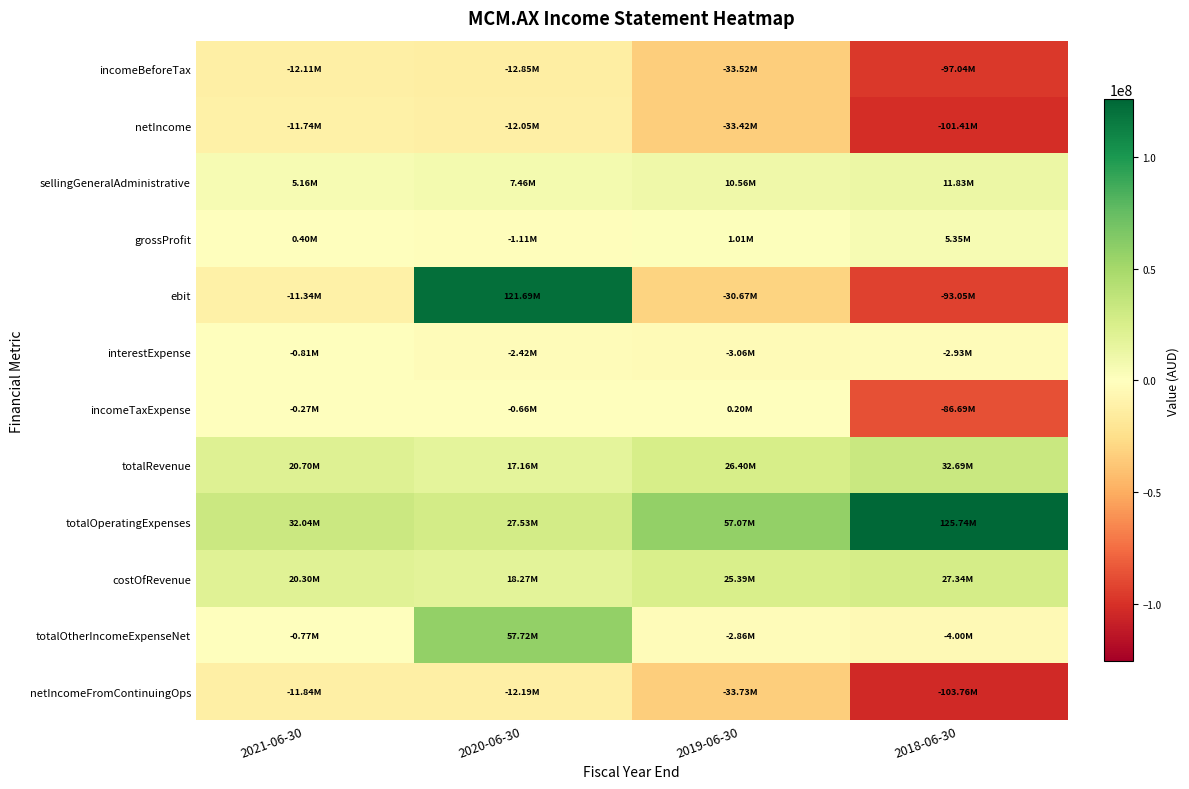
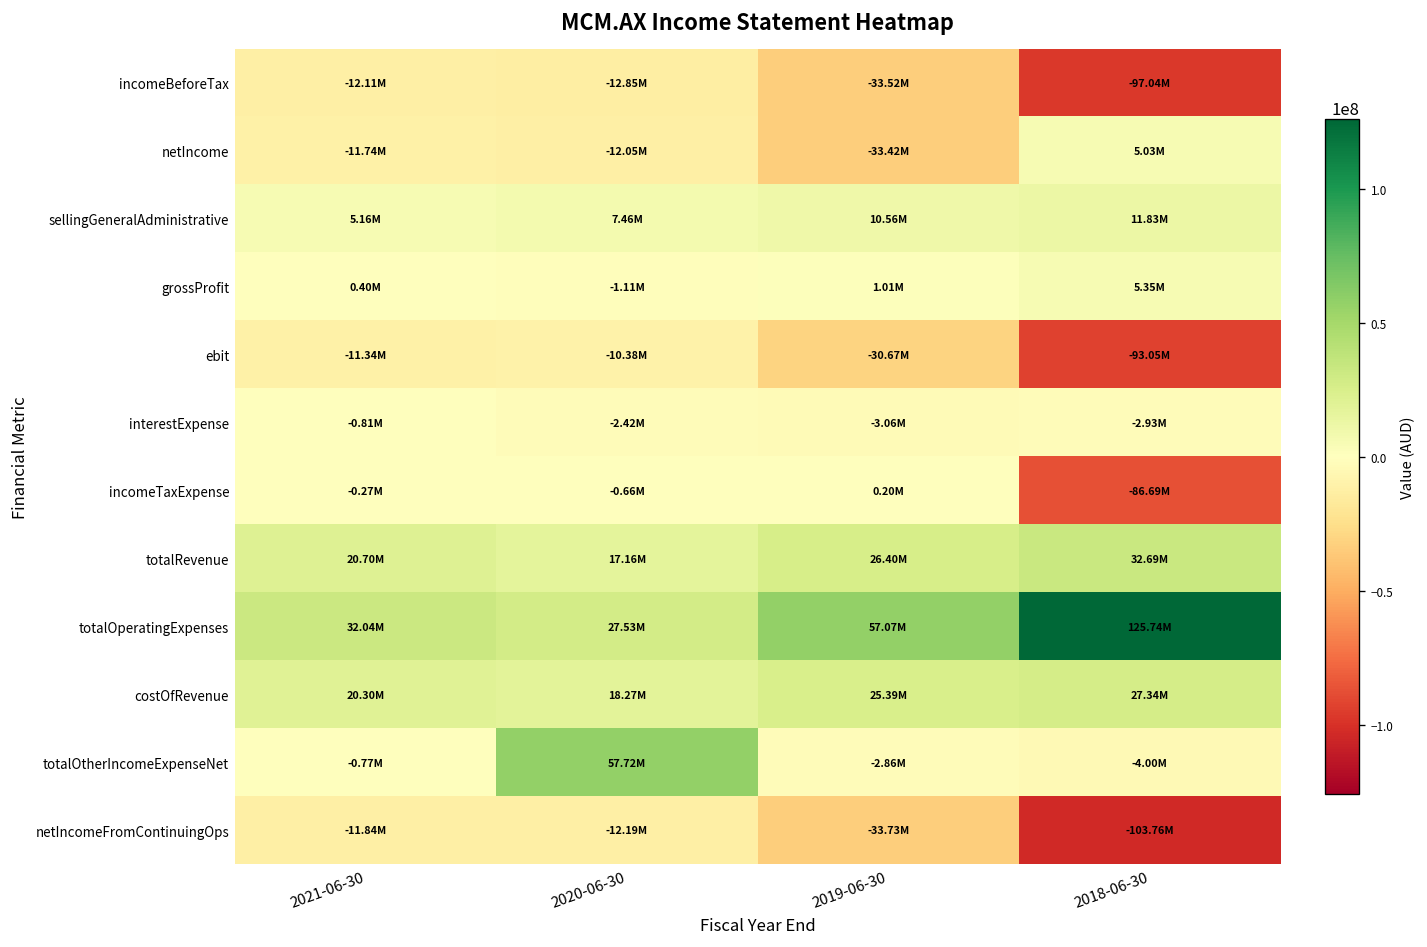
netIncome, 2018-06-30: -101.41M -> 5.03M
ebit, 2020-06-30: 121.69M -> -10.38M
